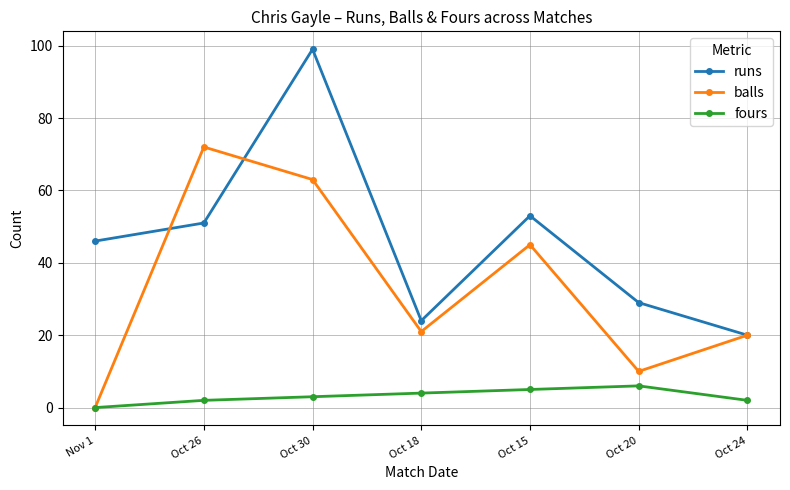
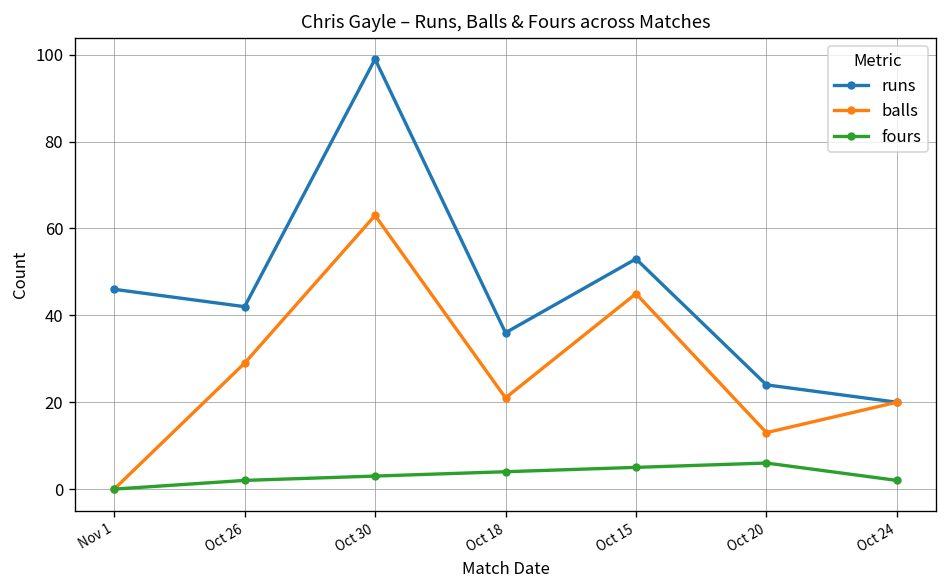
runs, Oct 26: 51 -> 42
balls, Oct 26: 72 -> 29
runs, Oct 18: 24 -> 36
runs, Oct 20: 29 -> 24
balls, Oct 20: 10 -> 13
